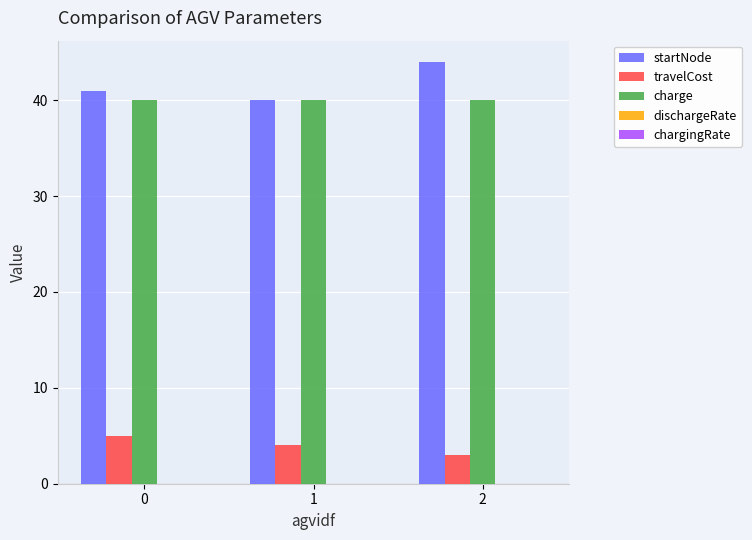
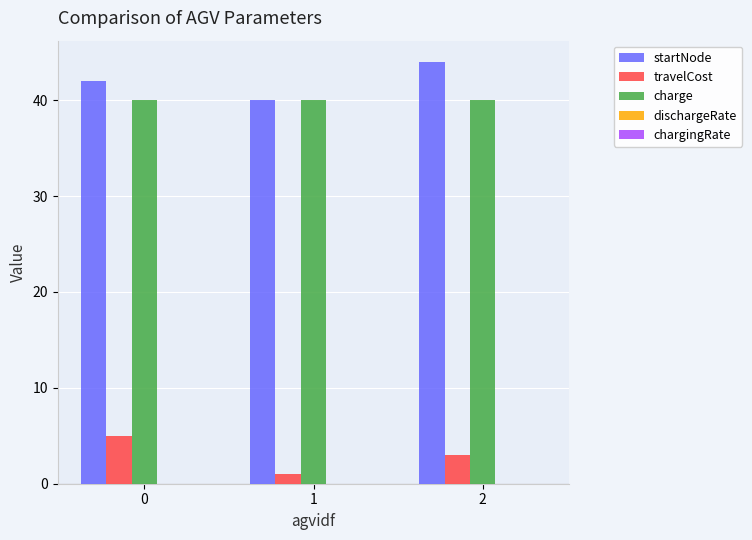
startNode, 0: 41 -> 42
travelCost, 1: 4 -> 1
